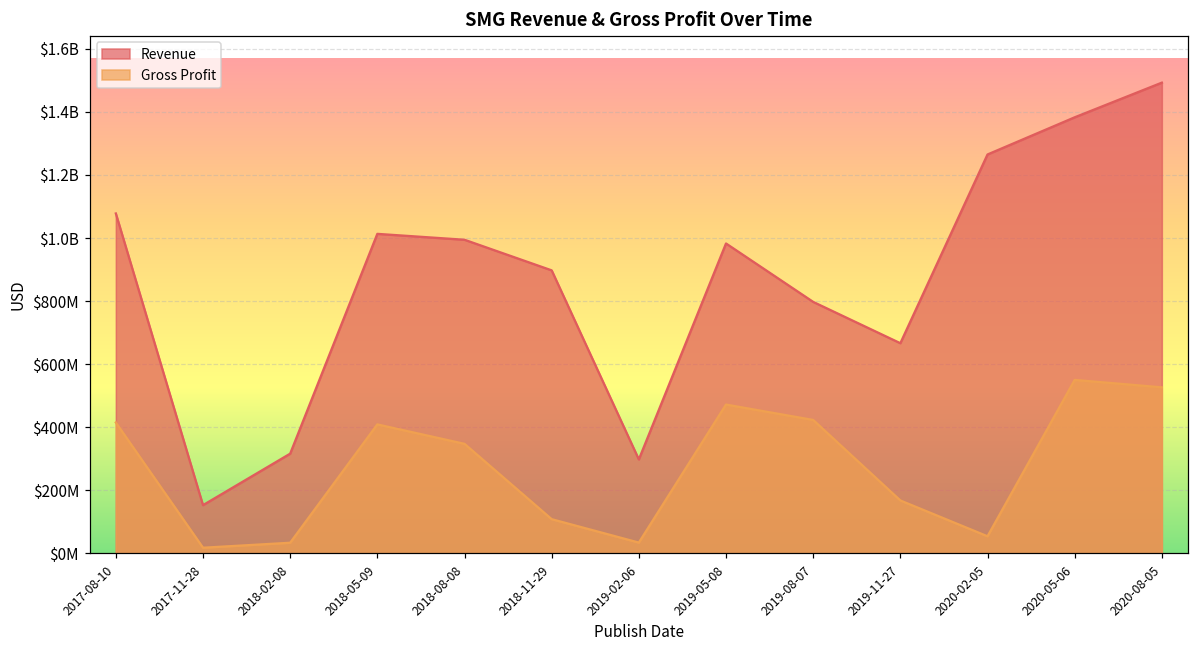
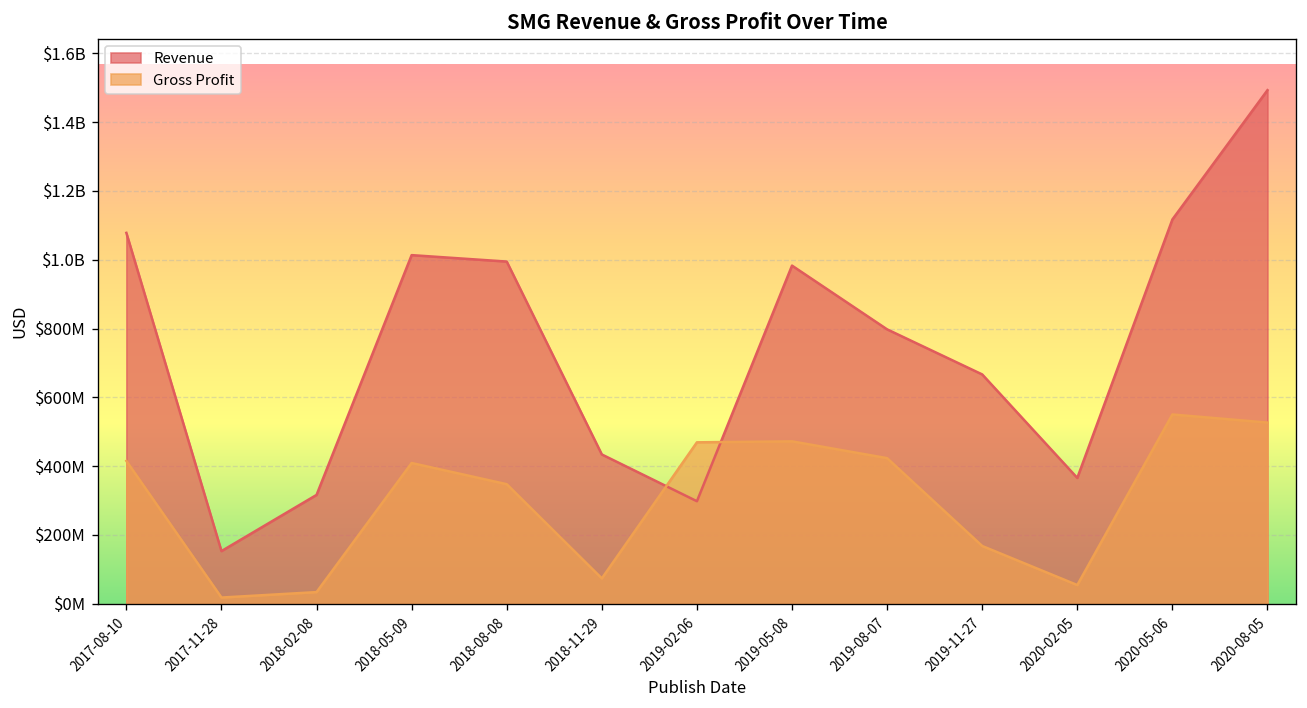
Revenue, 2018-11-29: $900000000 -> $430000000
Gross Profit, 2018-11-29: $110000000 -> $70000000
Gross Profit, 2019-02-06: $30000000 -> $470000000
Revenue, 2020-02-05: $1260000000 -> $370000000
Revenue, 2020-05-06: $1380000000 -> $1120000000
